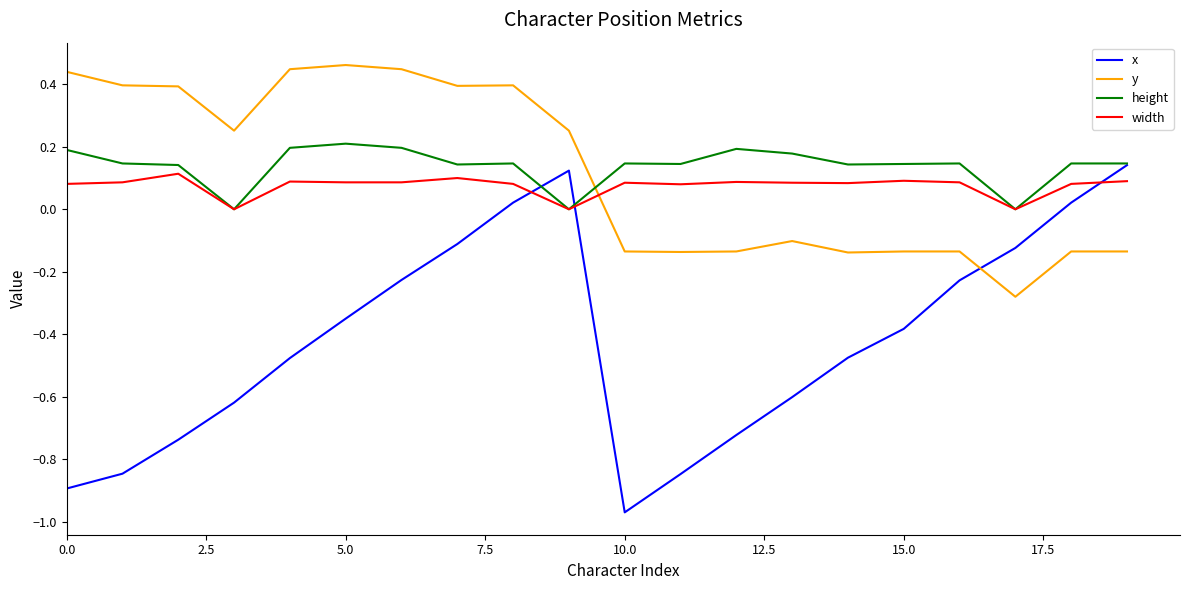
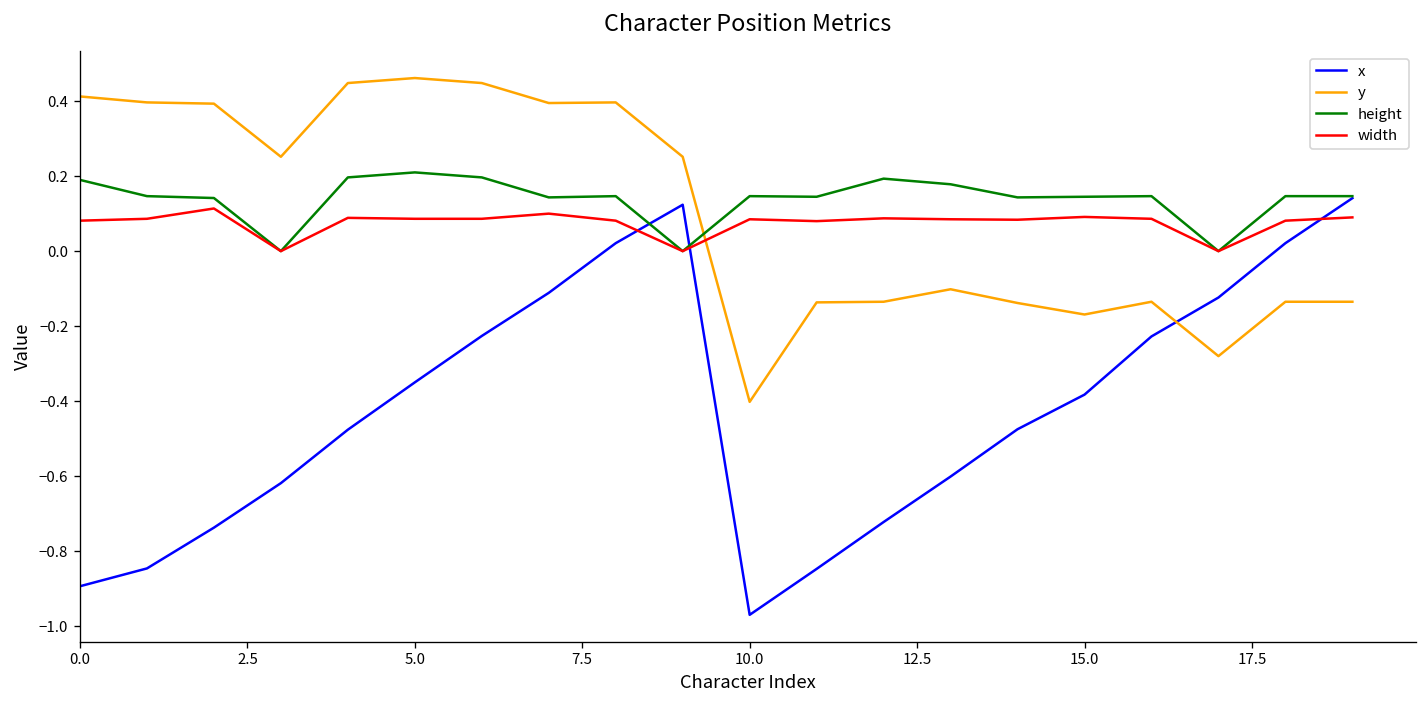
y, 0.0: 0.44 -> 0.41
y, 10.0: -0.14 -> -0.40
y, 15.0: -0.14 -> -0.17
